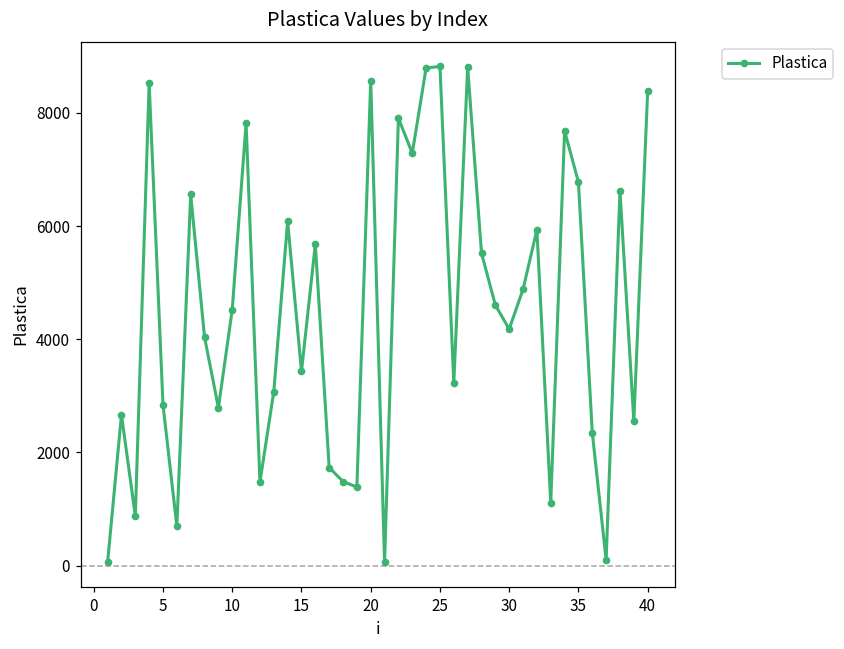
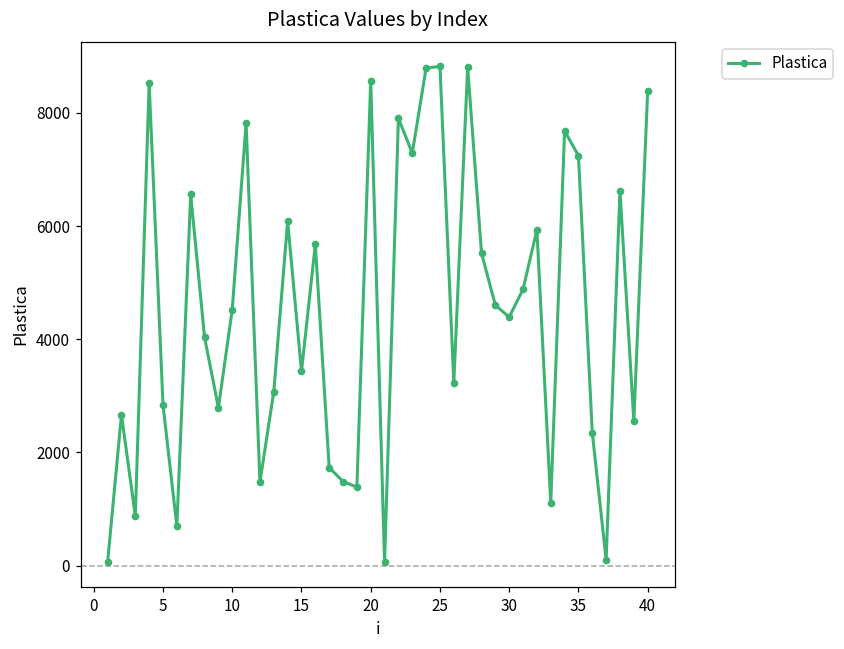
30: 4200 -> 4400
35: 6800 -> 7200
